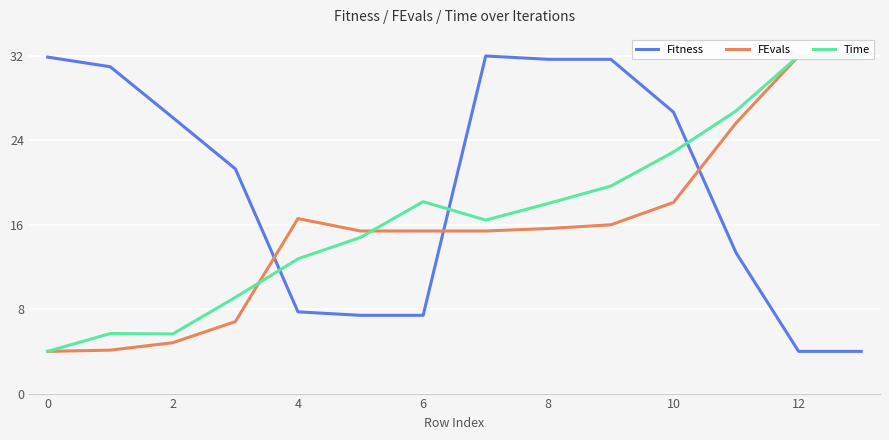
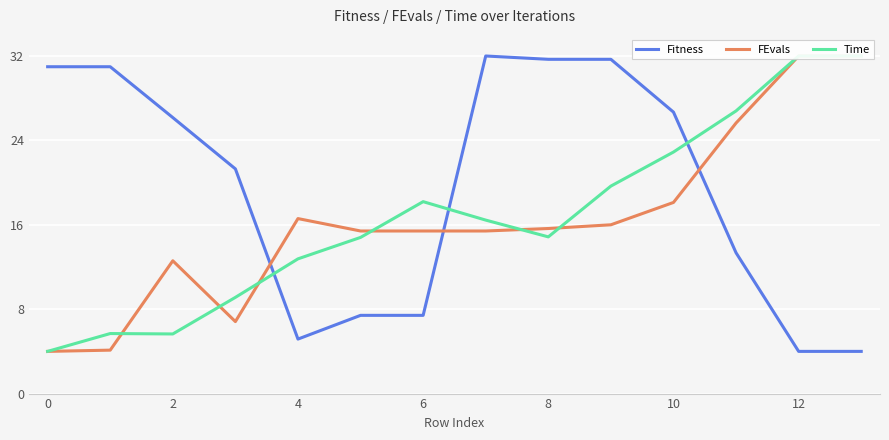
Fitness, 0: 31.9 -> 31.0
FEvals, 2: 4.8 -> 12.6
Fitness, 4: 7.7 -> 5.2
Time, 8: 18.0 -> 14.9
